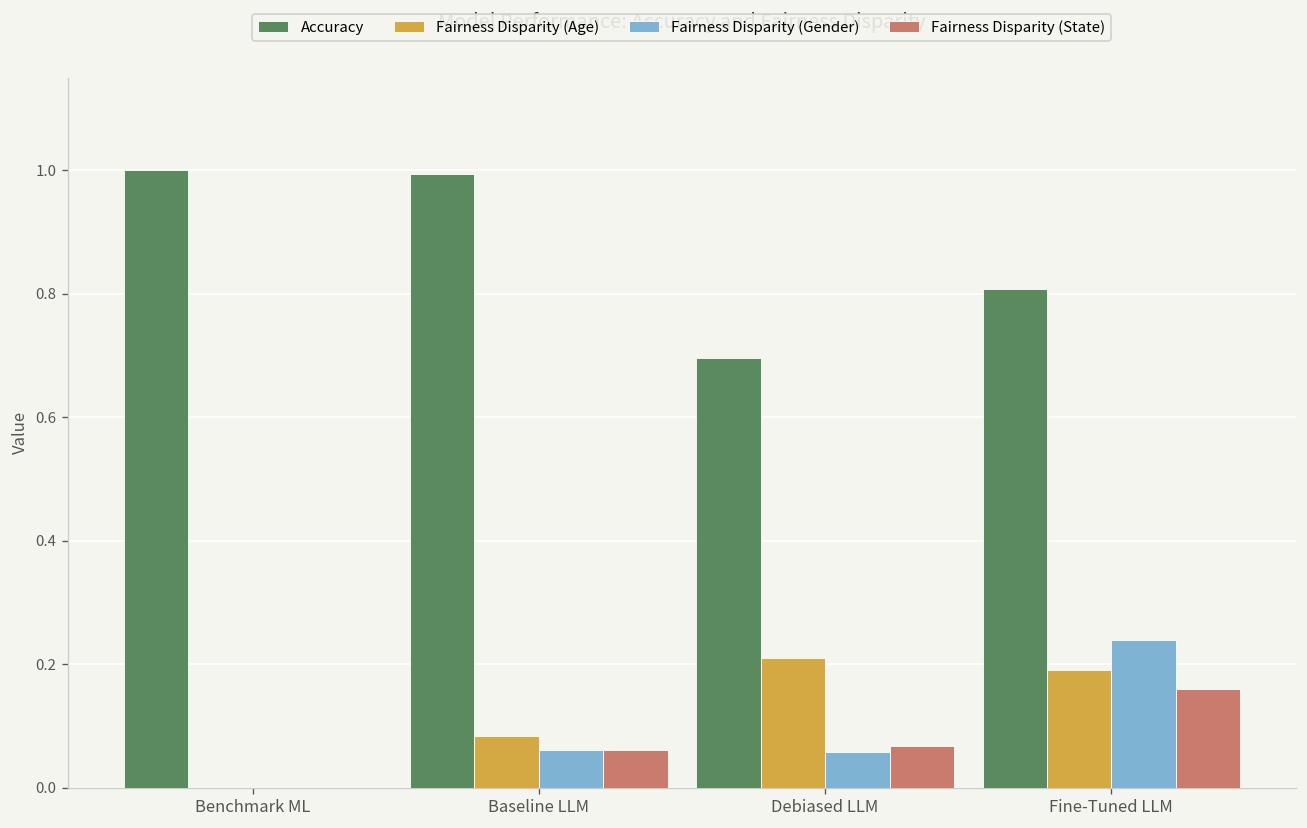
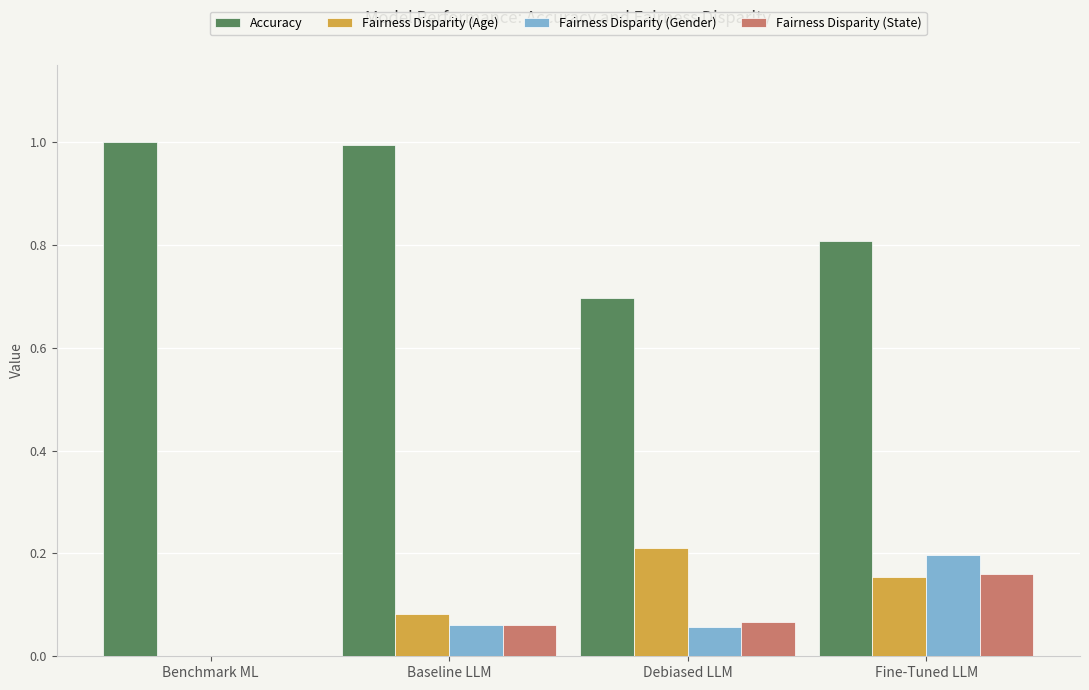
Fairness Disparity (Age), Fine-Tuned LLM: 0.19 -> 0.16
Fairness Disparity (Gender), Fine-Tuned LLM: 0.24 -> 0.20
